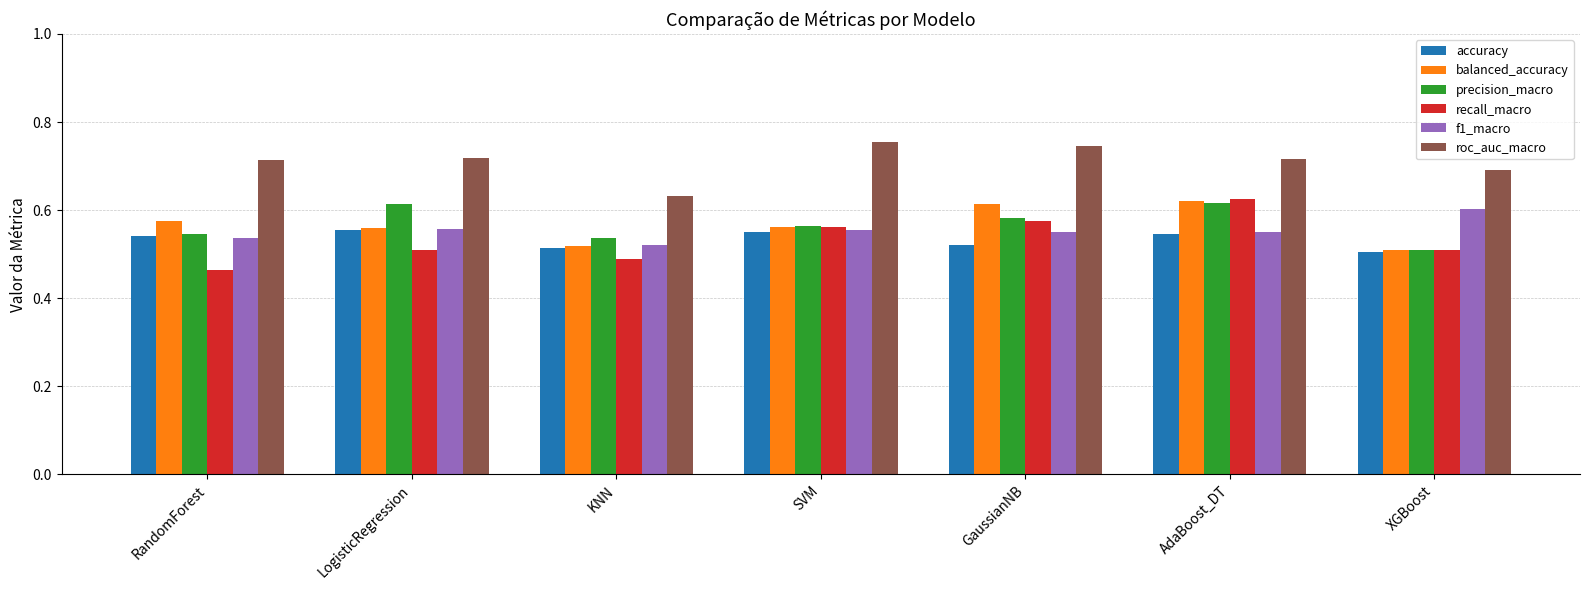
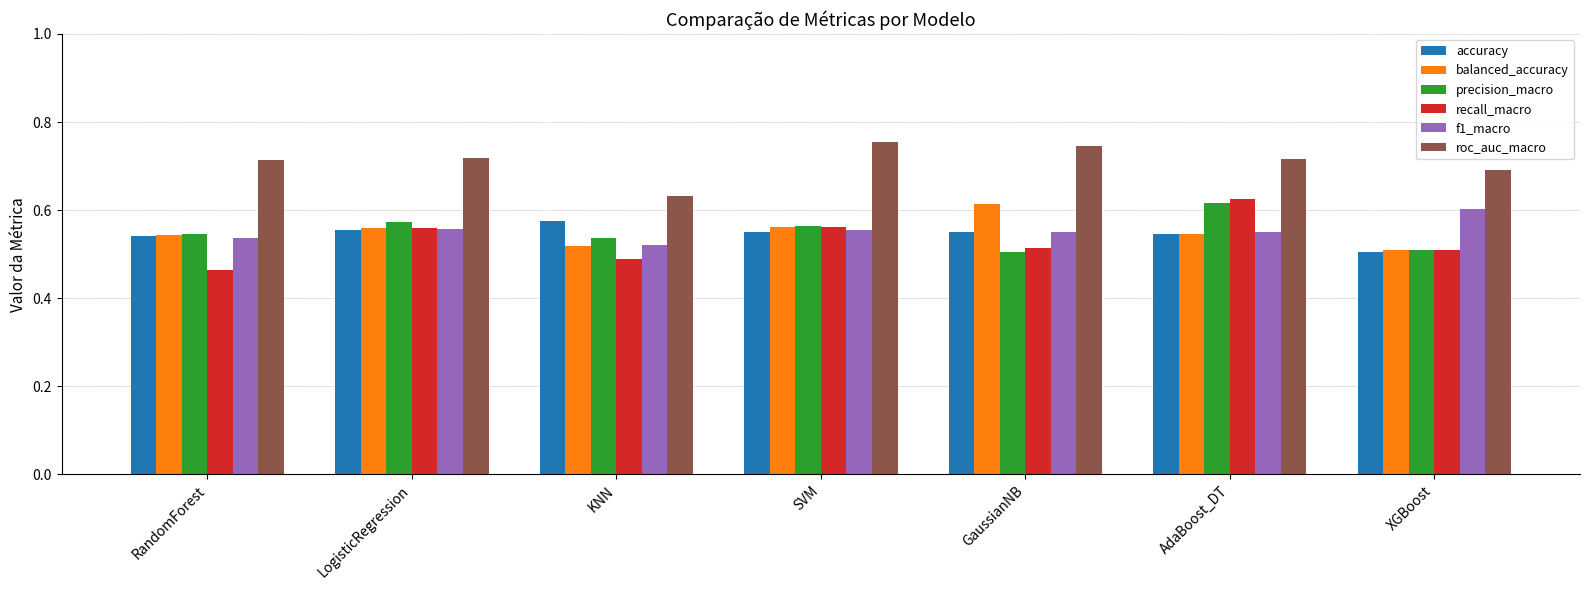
balanced_accuracy, RandomForest: 0.58 -> 0.54
precision_macro, LogisticRegression: 0.61 -> 0.57
recall_macro, LogisticRegression: 0.51 -> 0.56
accuracy, KNN: 0.51 -> 0.58
accuracy, GaussianNB: 0.52 -> 0.55
precision_macro, GaussianNB: 0.58 -> 0.51
recall_macro, GaussianNB: 0.58 -> 0.51
balanced_accuracy, AdaBoost_DT: 0.62 -> 0.55
